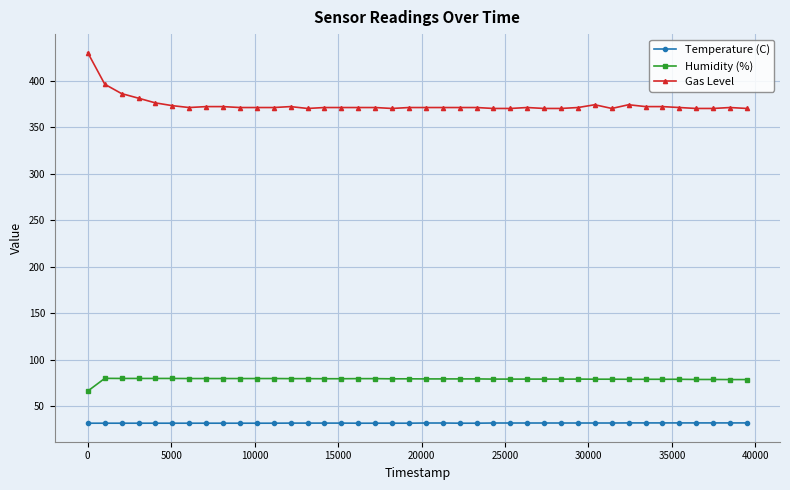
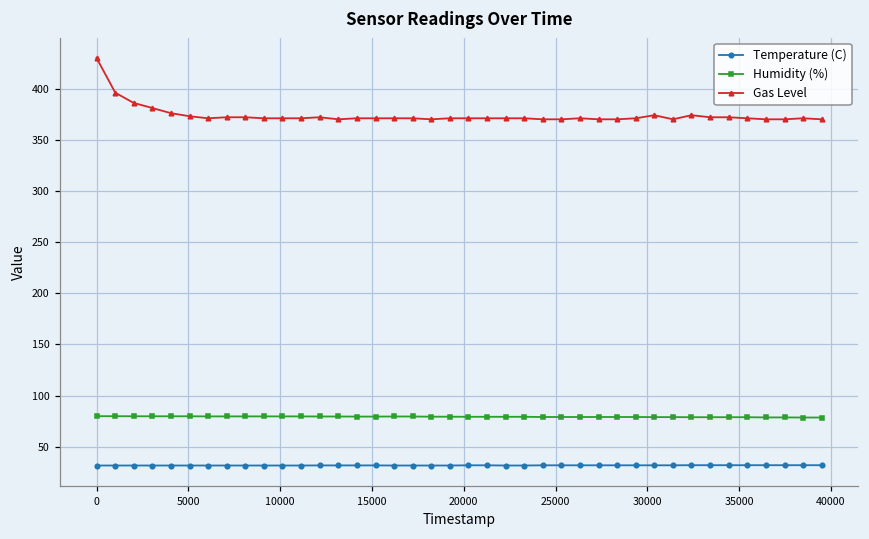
Humidity (%), 0: 70 -> 80
